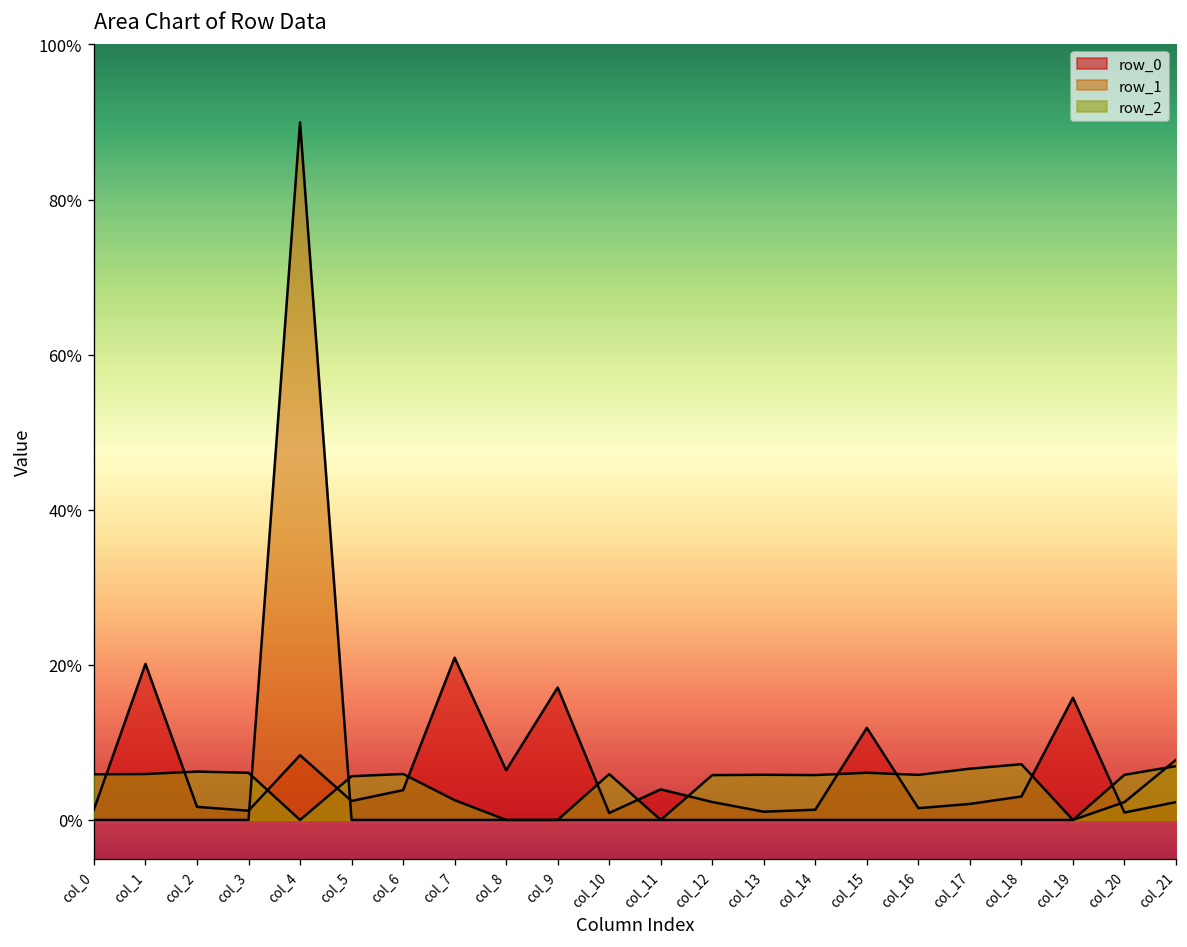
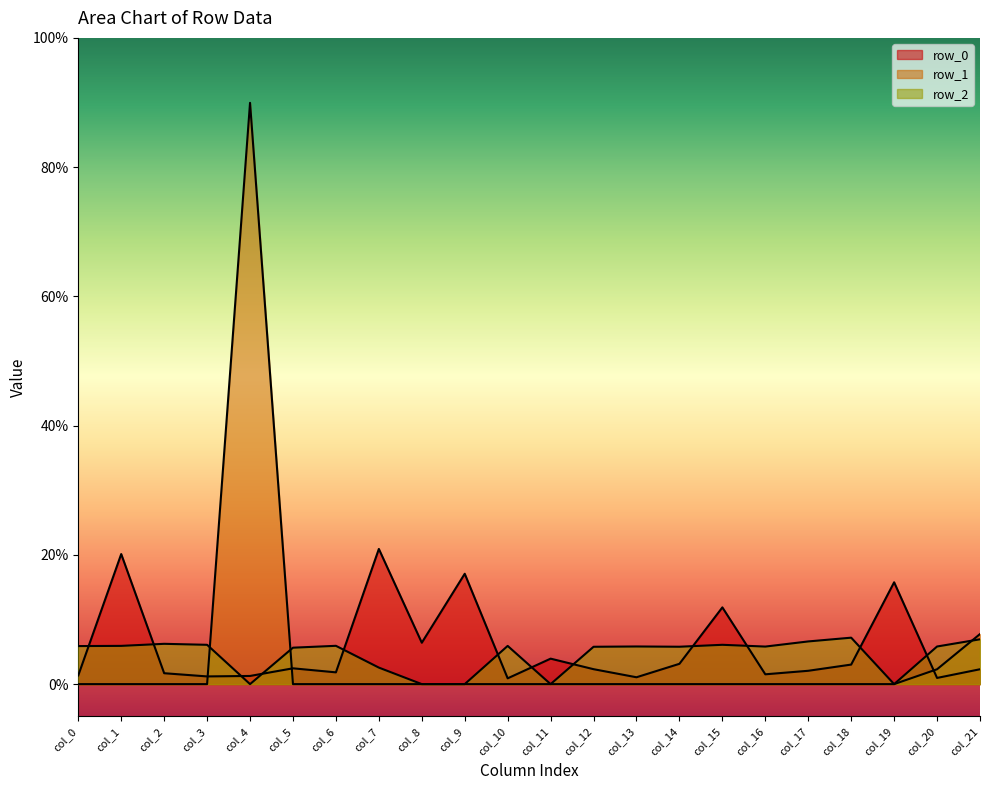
row_0, col_4: 8% -> 1%
row_0, col_6: 4% -> 2%
row_0, col_14: 1% -> 3%
